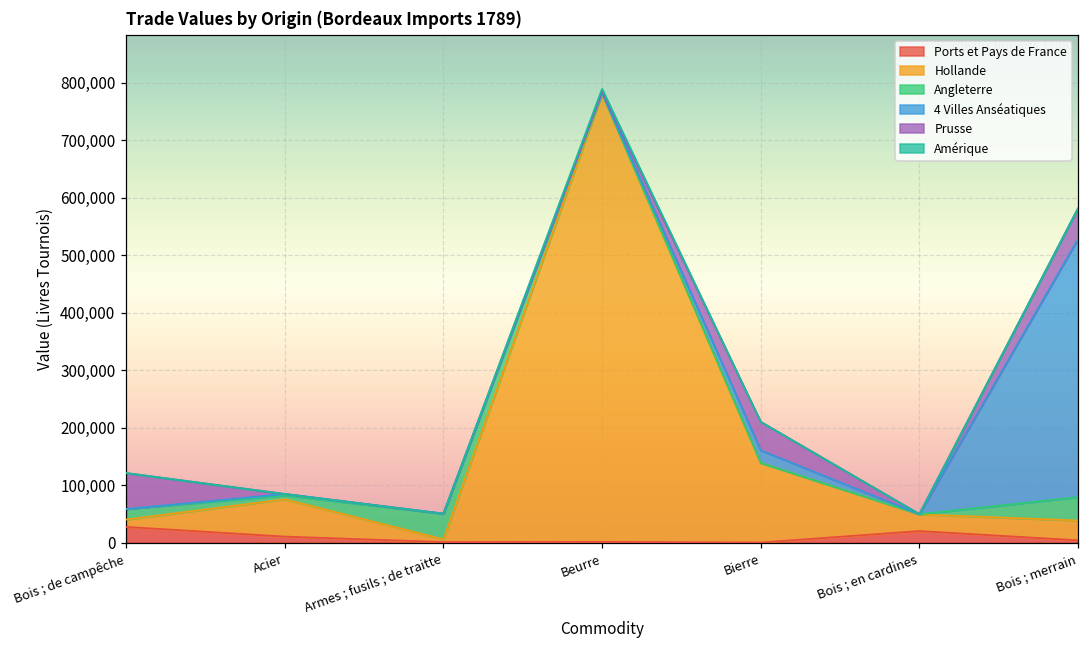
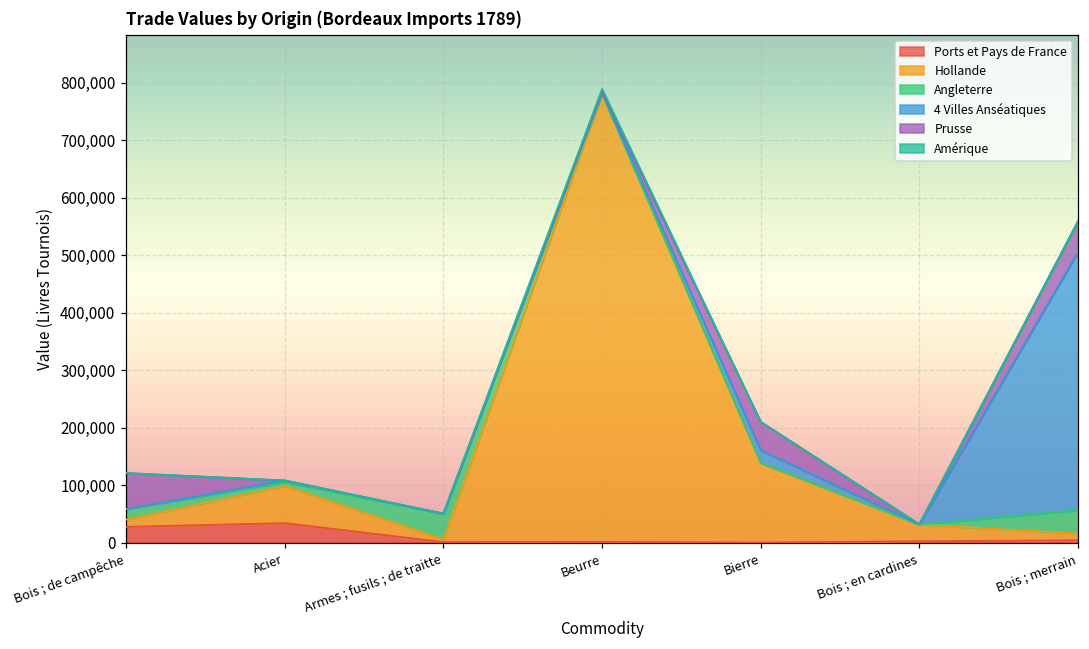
Ports et Pays de France, Acier: 10,000 -> 30,000
Ports et Pays de France, Bois ; en cardines: 20,000 -> 0
Hollande, Bois ; merrain: 30,000 -> 10,000
